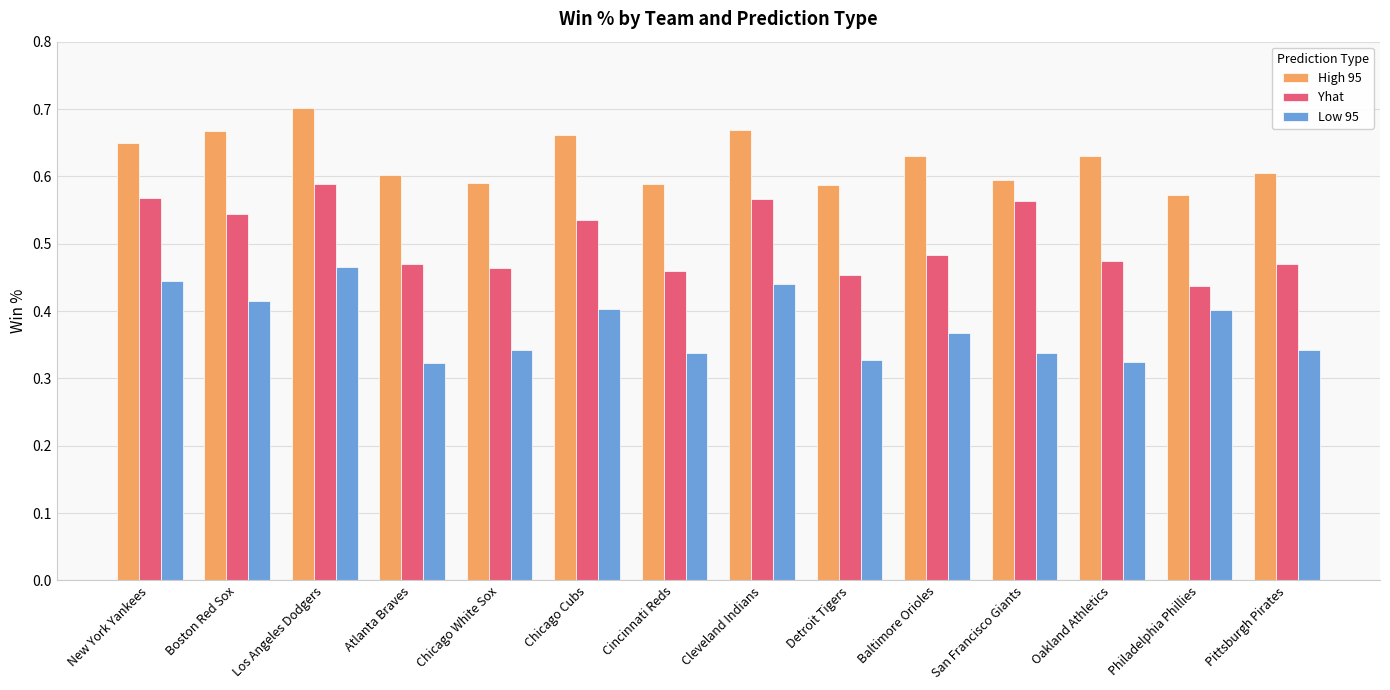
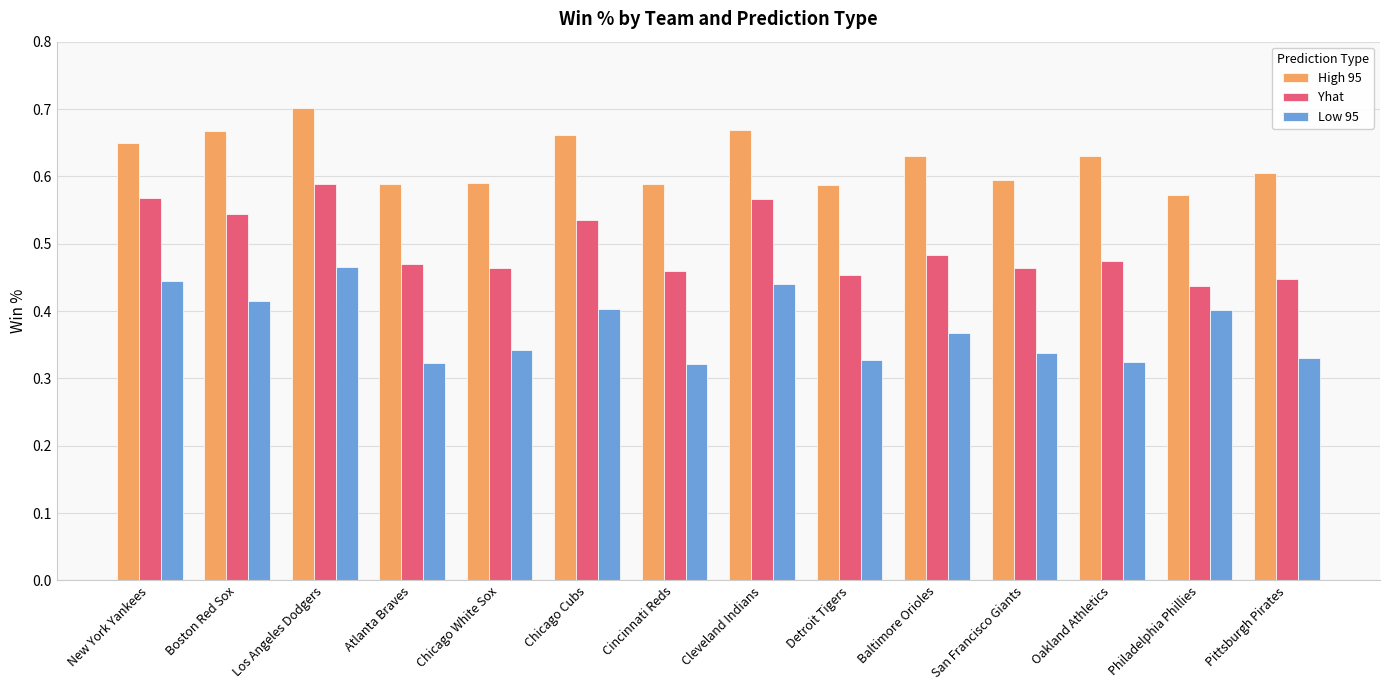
High 95, Atlanta Braves: 0.60 -> 0.59
Low 95, Cincinnati Reds: 0.34 -> 0.32
Yhat, San Francisco Giants: 0.56 -> 0.46
Yhat, Pittsburgh Pirates: 0.47 -> 0.45
Low 95, Pittsburgh Pirates: 0.34 -> 0.33
